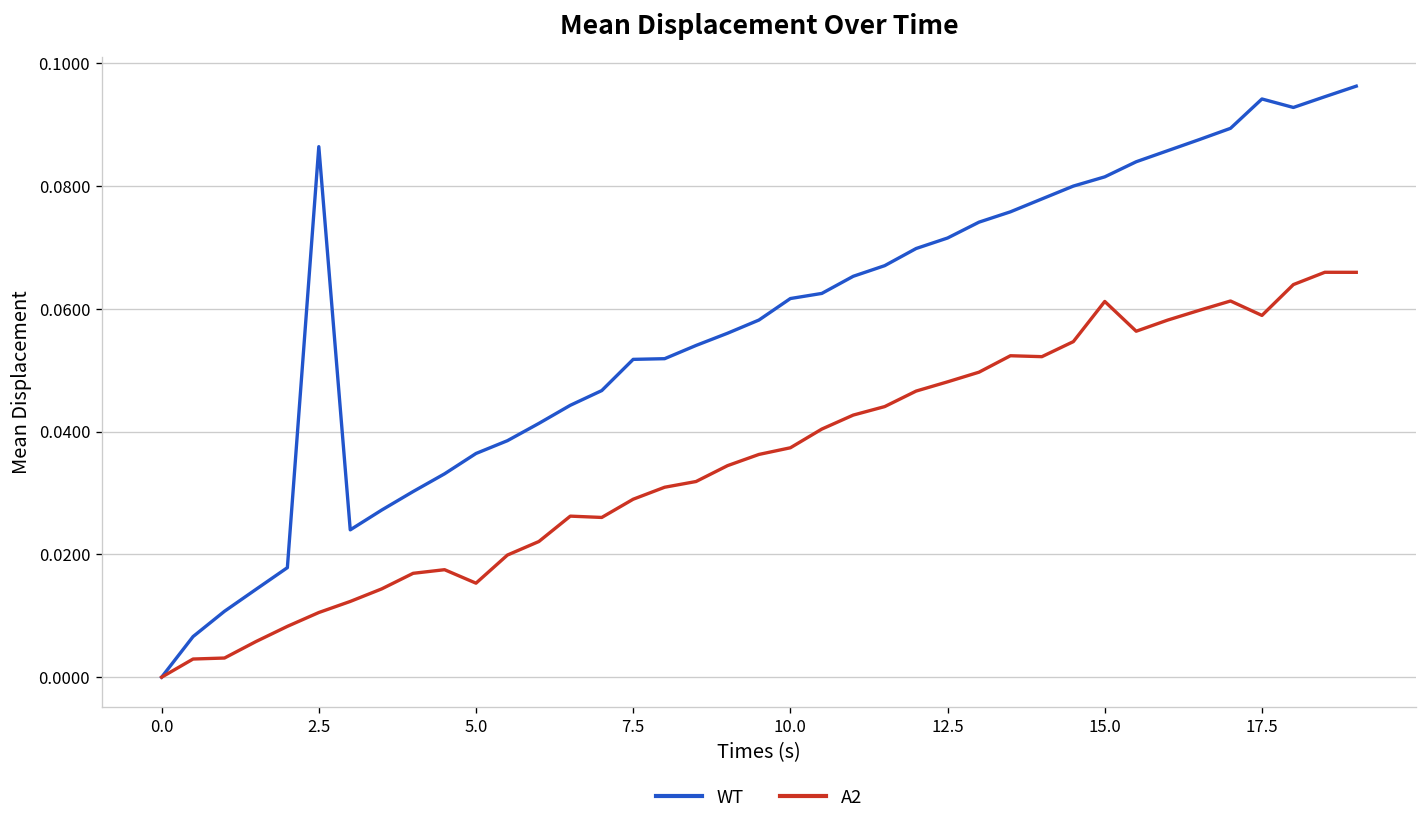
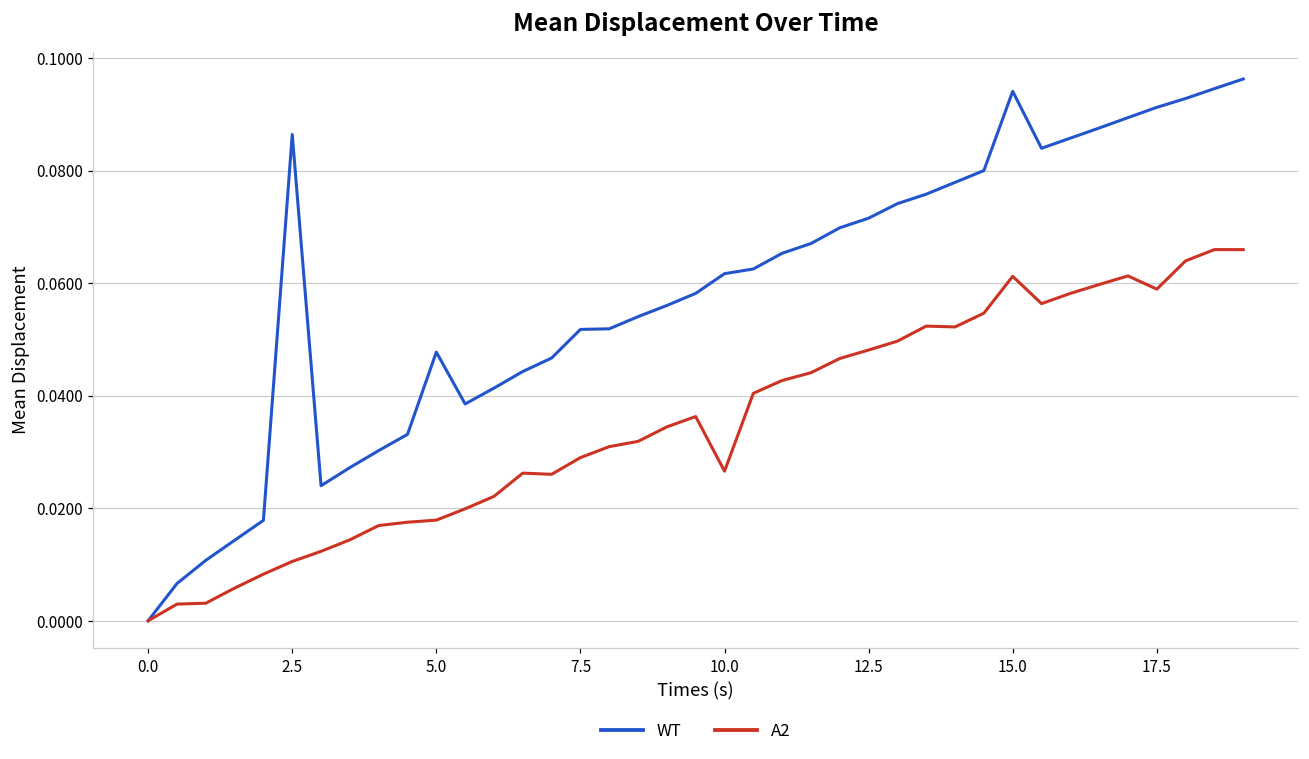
WT, 5.0: 0.036 -> 0.048
A2, 5.0: 0.015 -> 0.018
A2, 10.0: 0.037 -> 0.027
WT, 15.0: 0.082 -> 0.094
WT, 17.5: 0.094 -> 0.091
